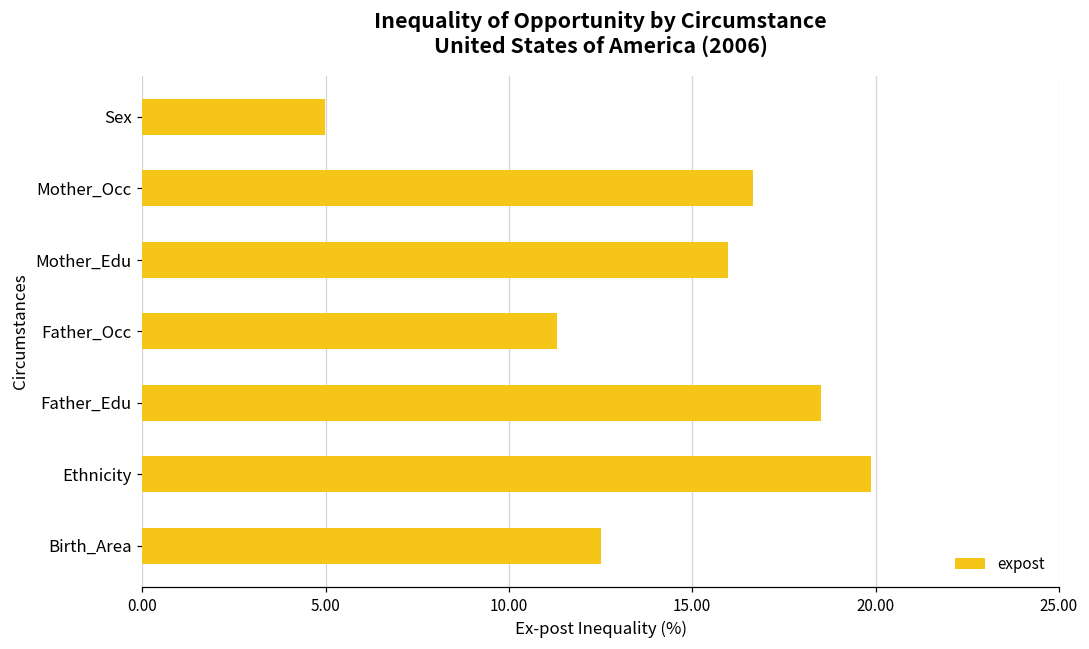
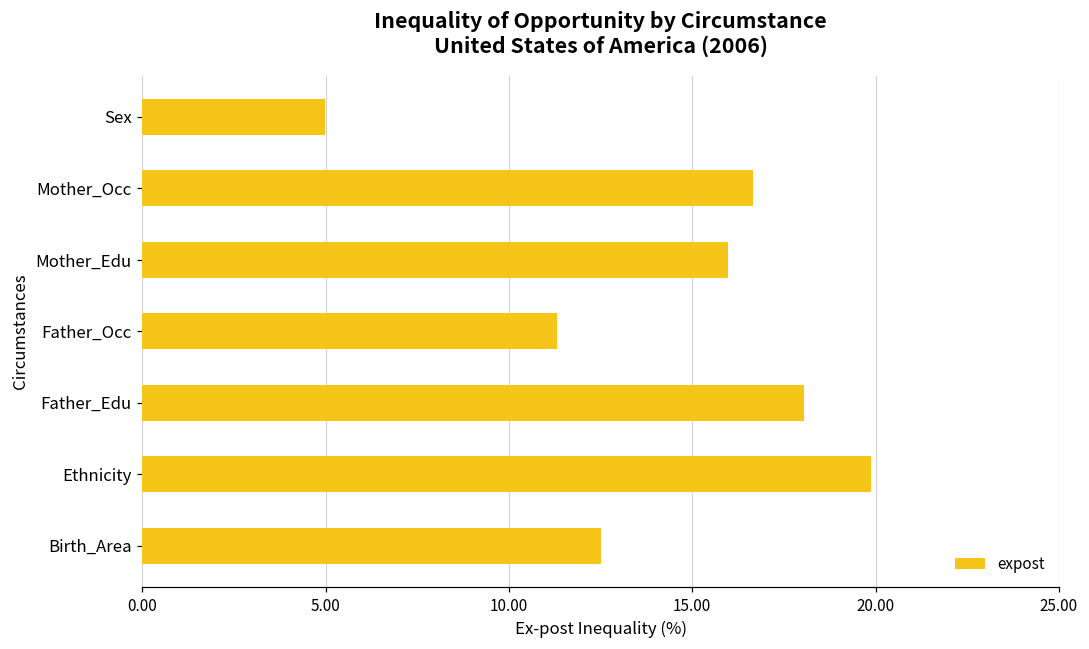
Father_Edu: 18.5 -> 18.1
